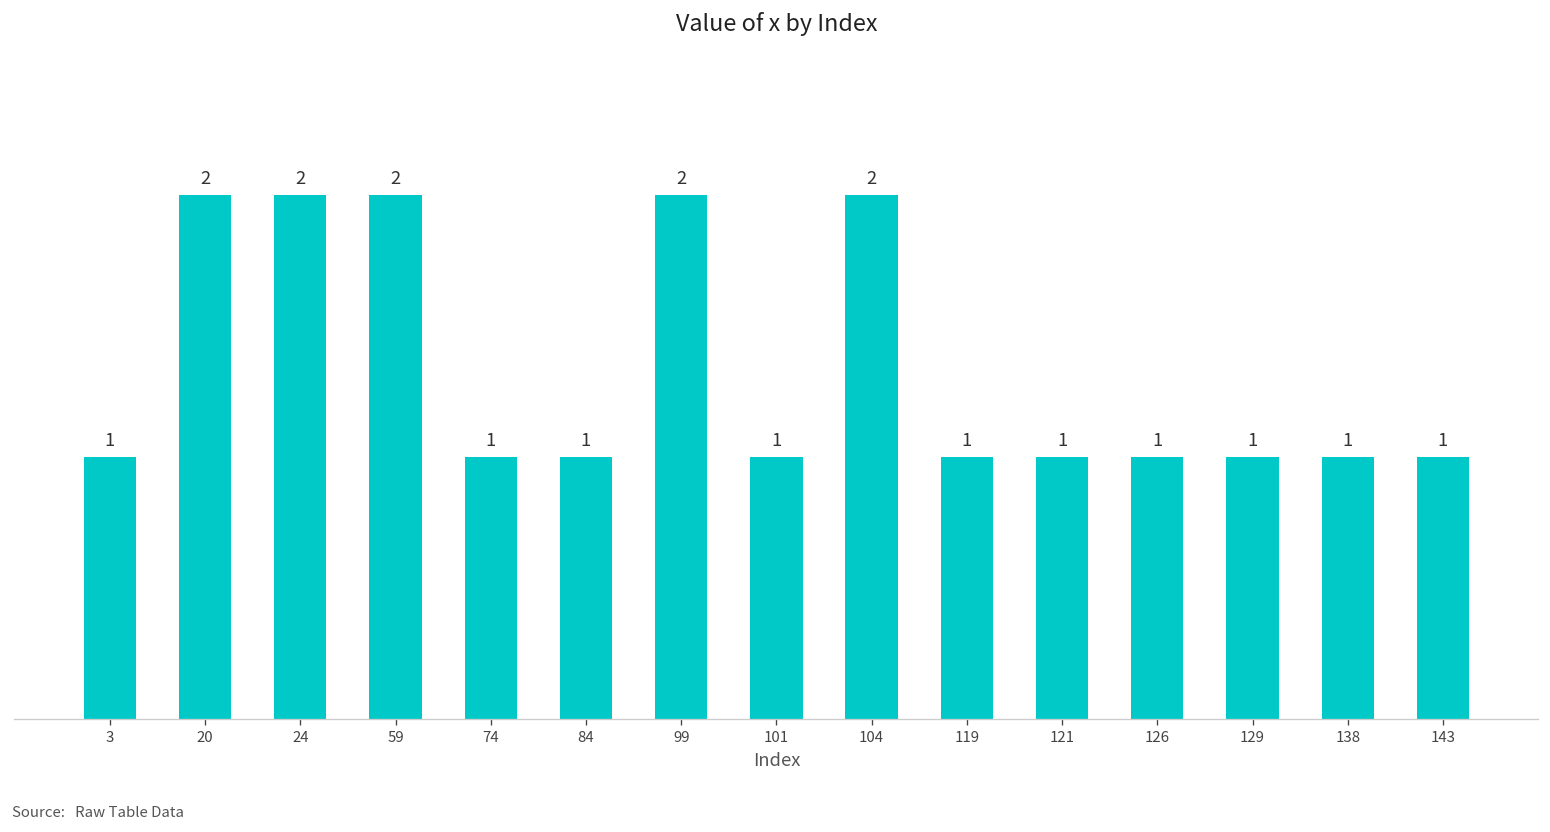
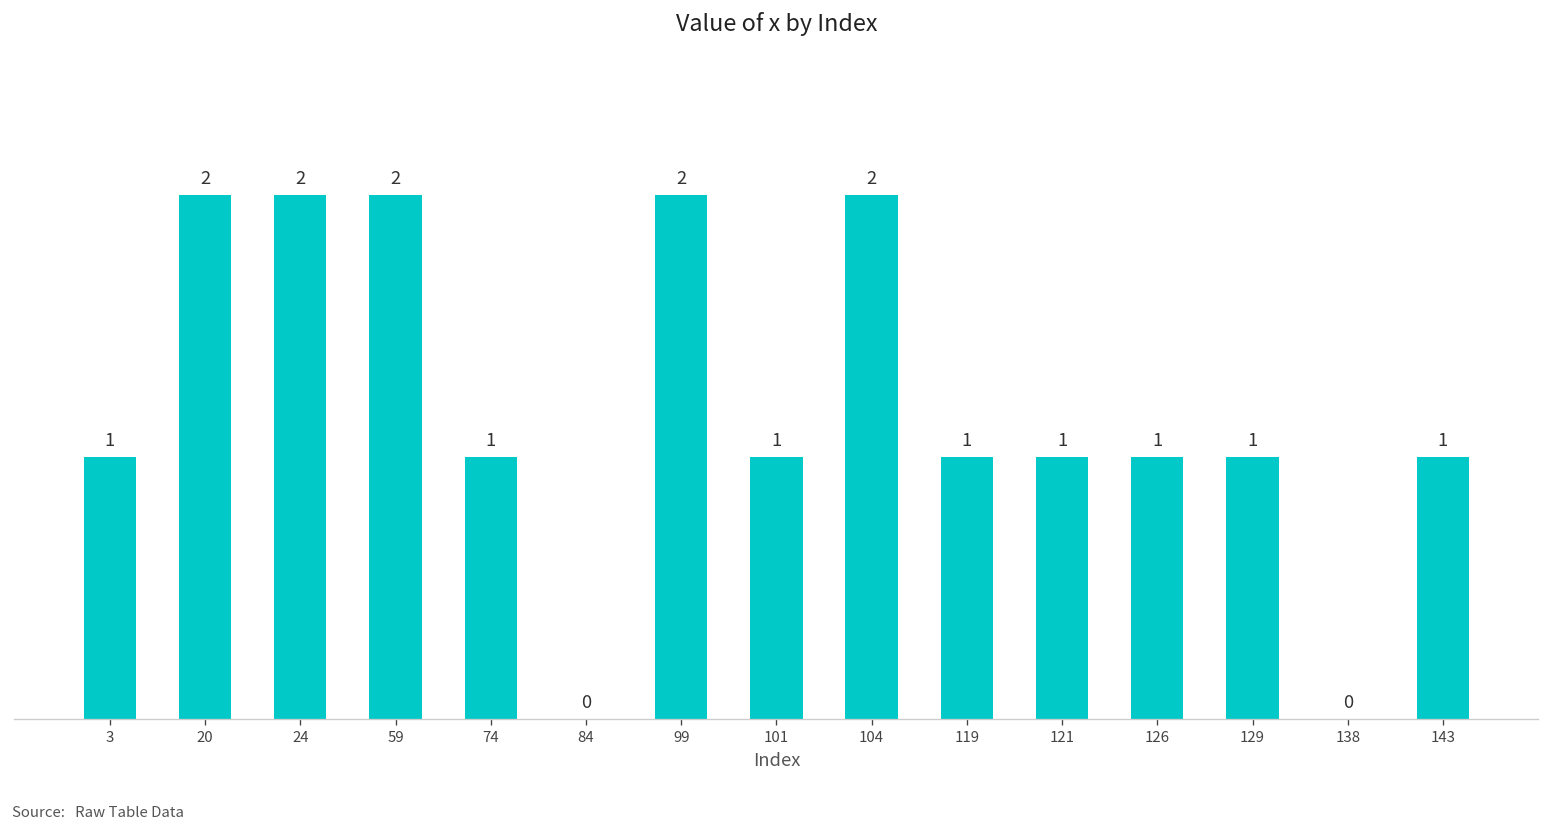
84: 1 -> 0
138: 1 -> 0
